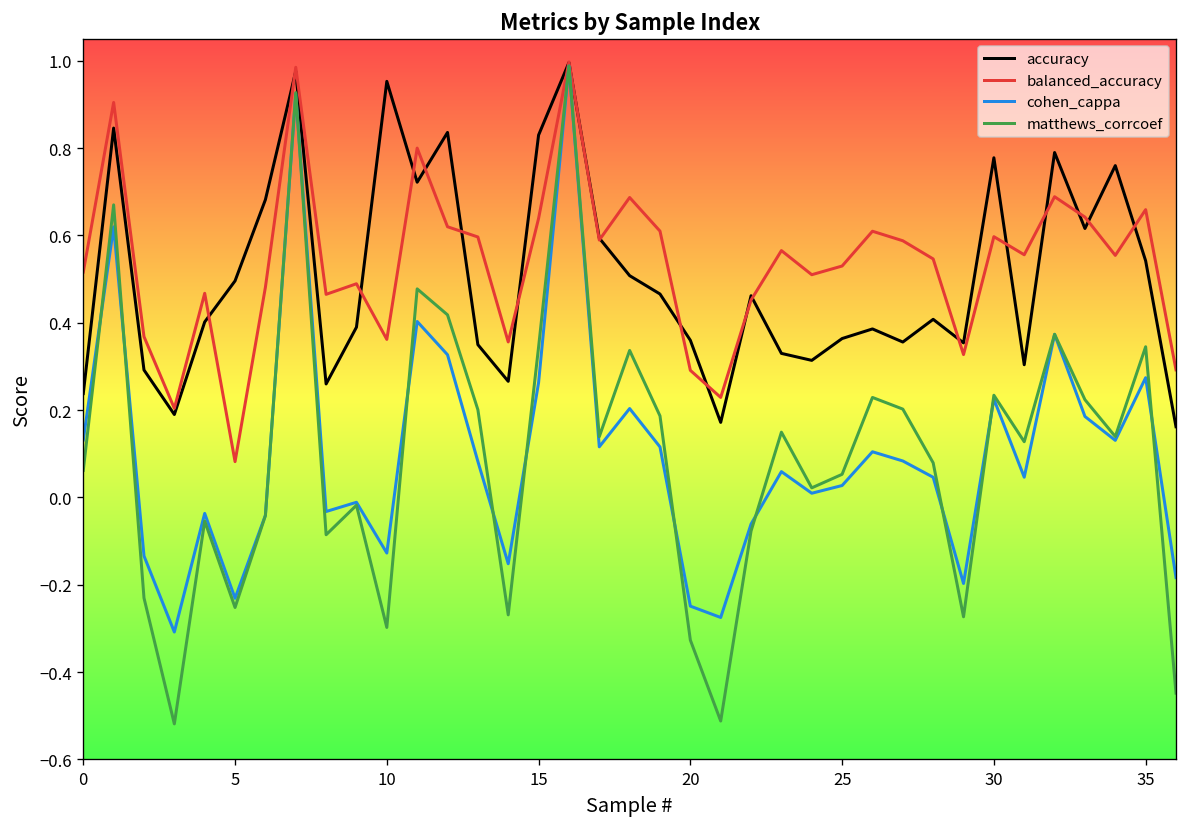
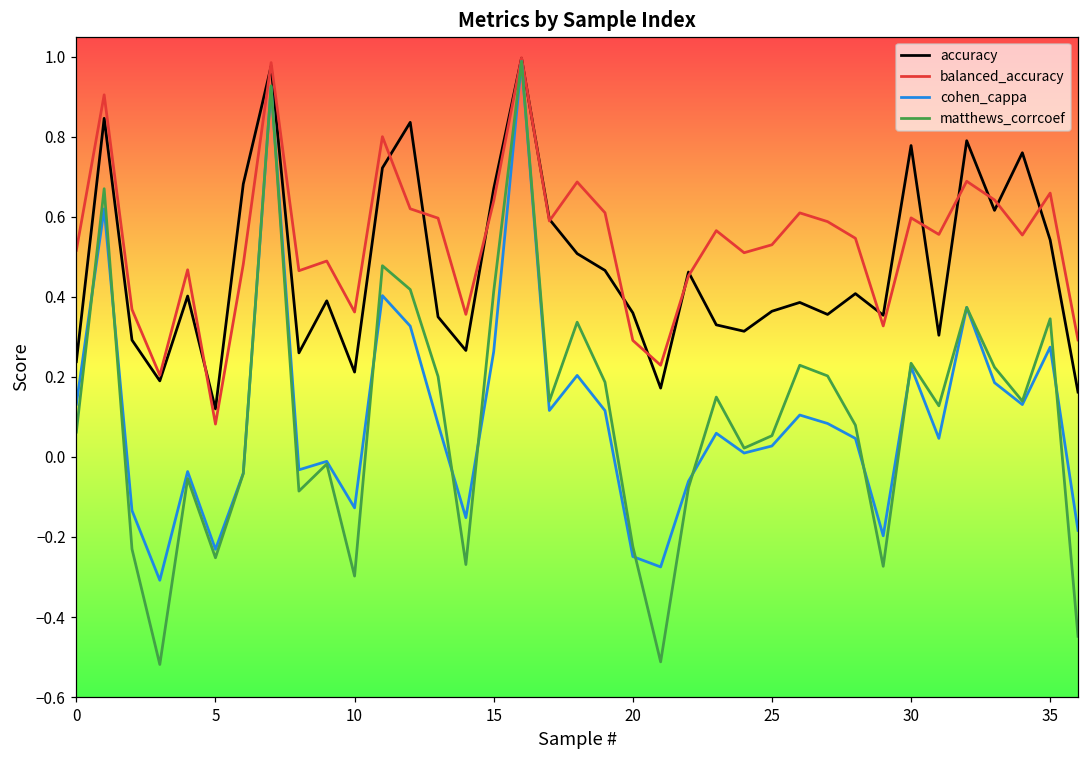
accuracy, 5: 0.50 -> 0.12
accuracy, 10: 0.95 -> 0.21
accuracy, 15: 0.83 -> 0.67
matthews_corrcoef, 15: 0.34 -> 0.41
matthews_corrcoef, 20: -0.33 -> -0.22
